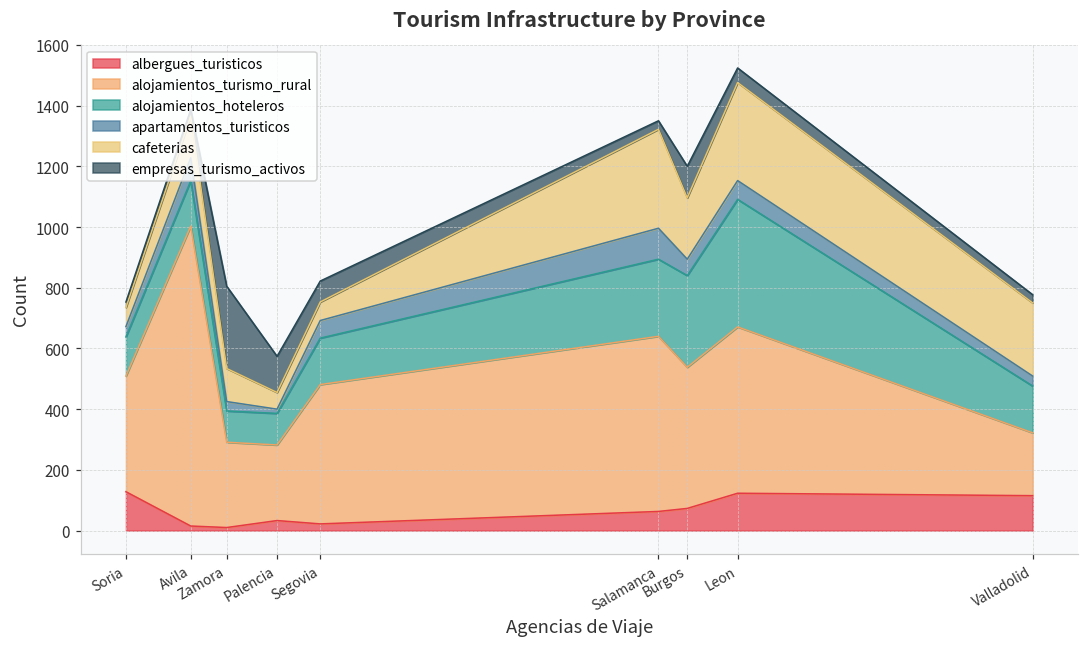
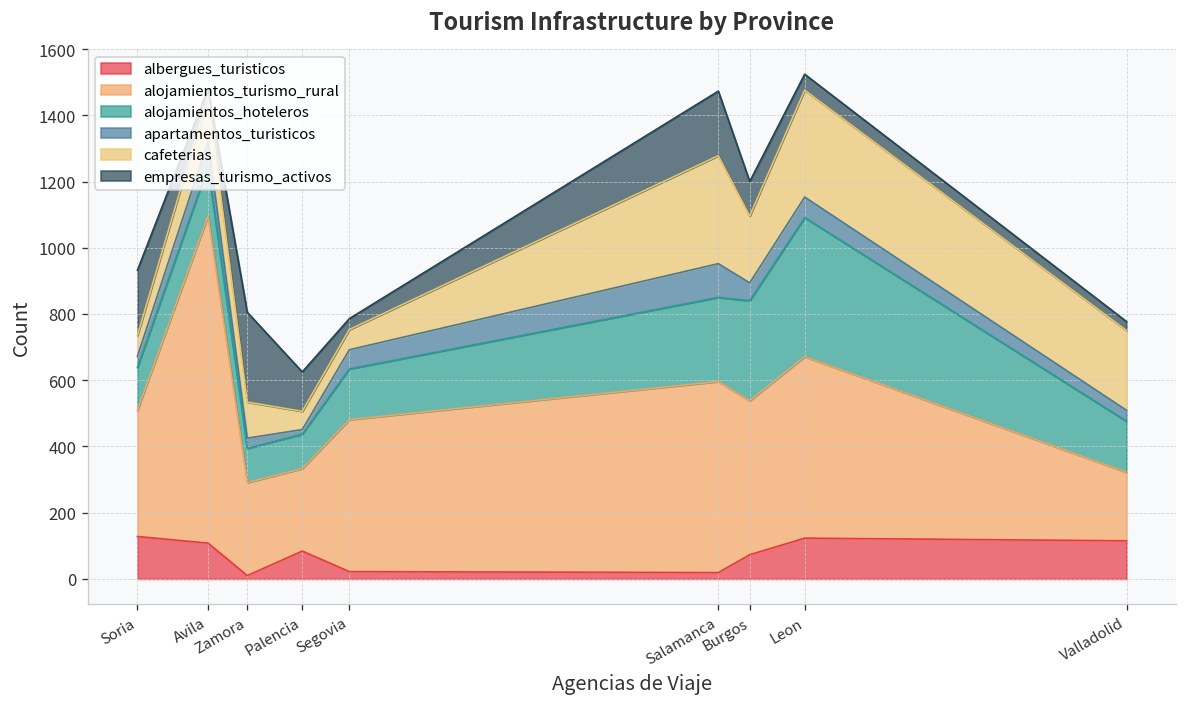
empresas_turismo_activos, Soria: 20 -> 200
albergues_turisticos, Avila: 20 -> 110
albergues_turisticos, Palencia: 30 -> 80
empresas_turismo_activos, Segovia: 70 -> 30
albergues_turisticos, Salamanca: 60 -> 20
empresas_turismo_activos, Salamanca: 30 -> 200
